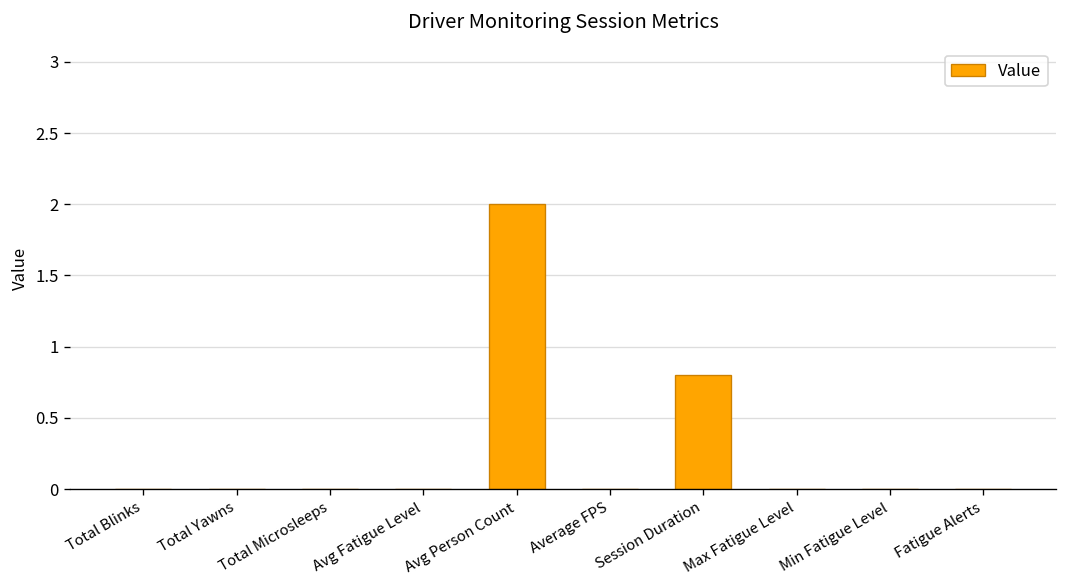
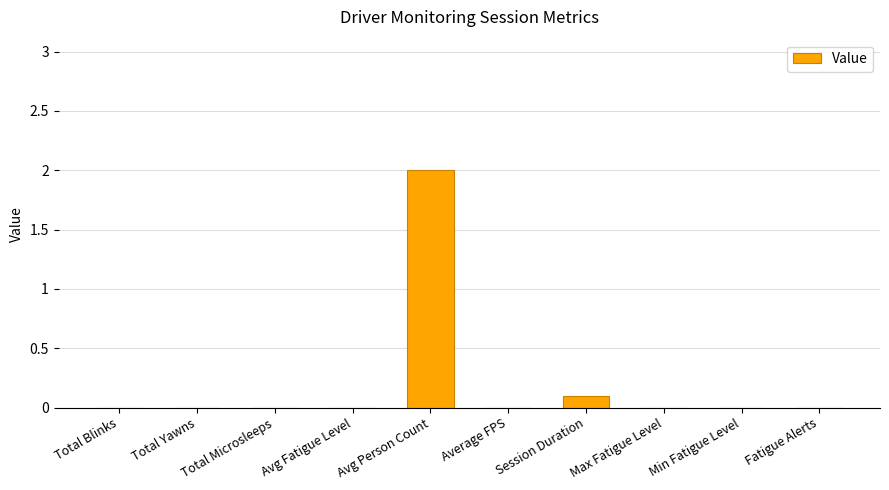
Session Duration: 0.8 -> 0.1
